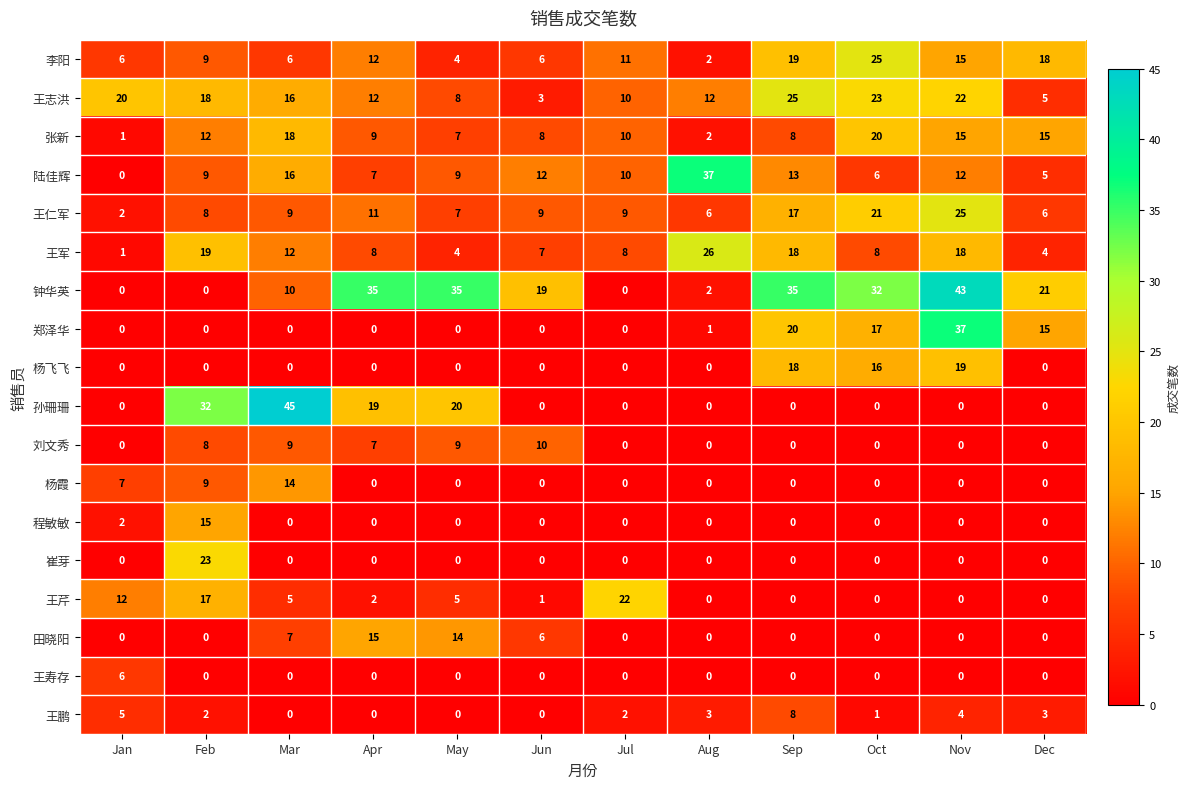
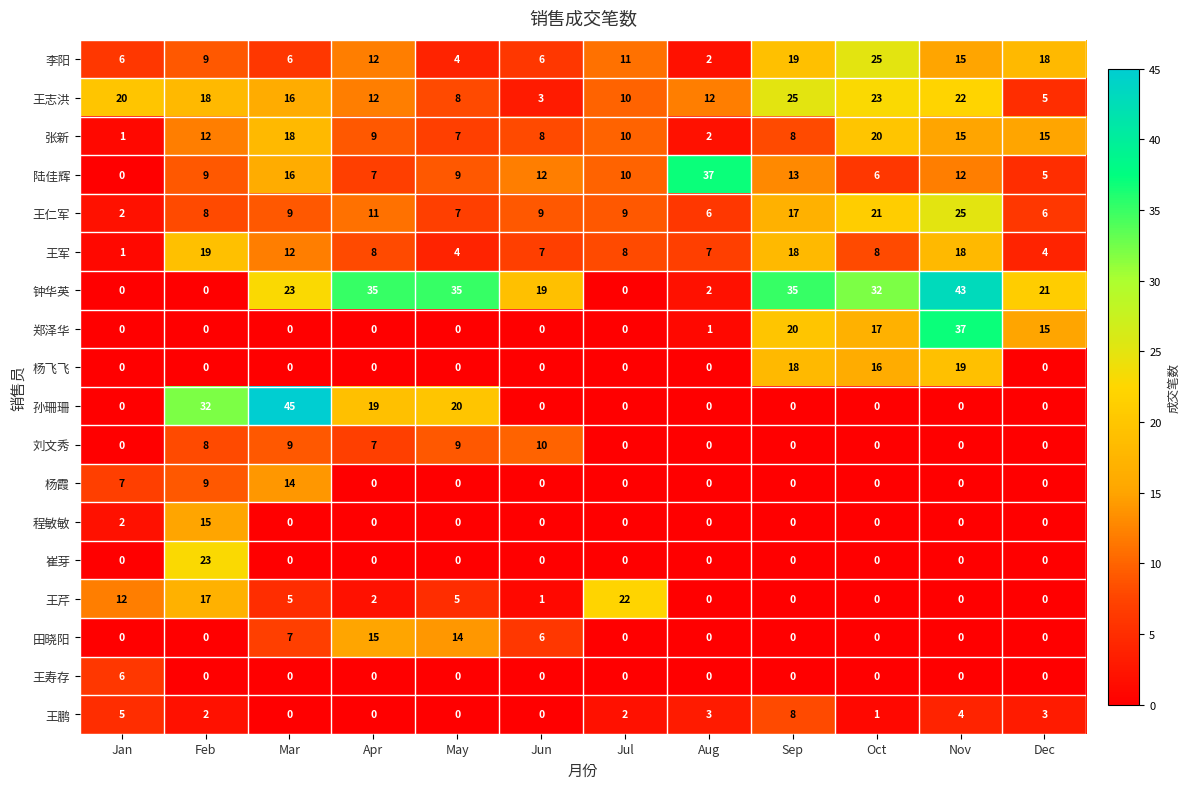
王军, Aug: 26 -> 7
钟华英, Mar: 10 -> 23
